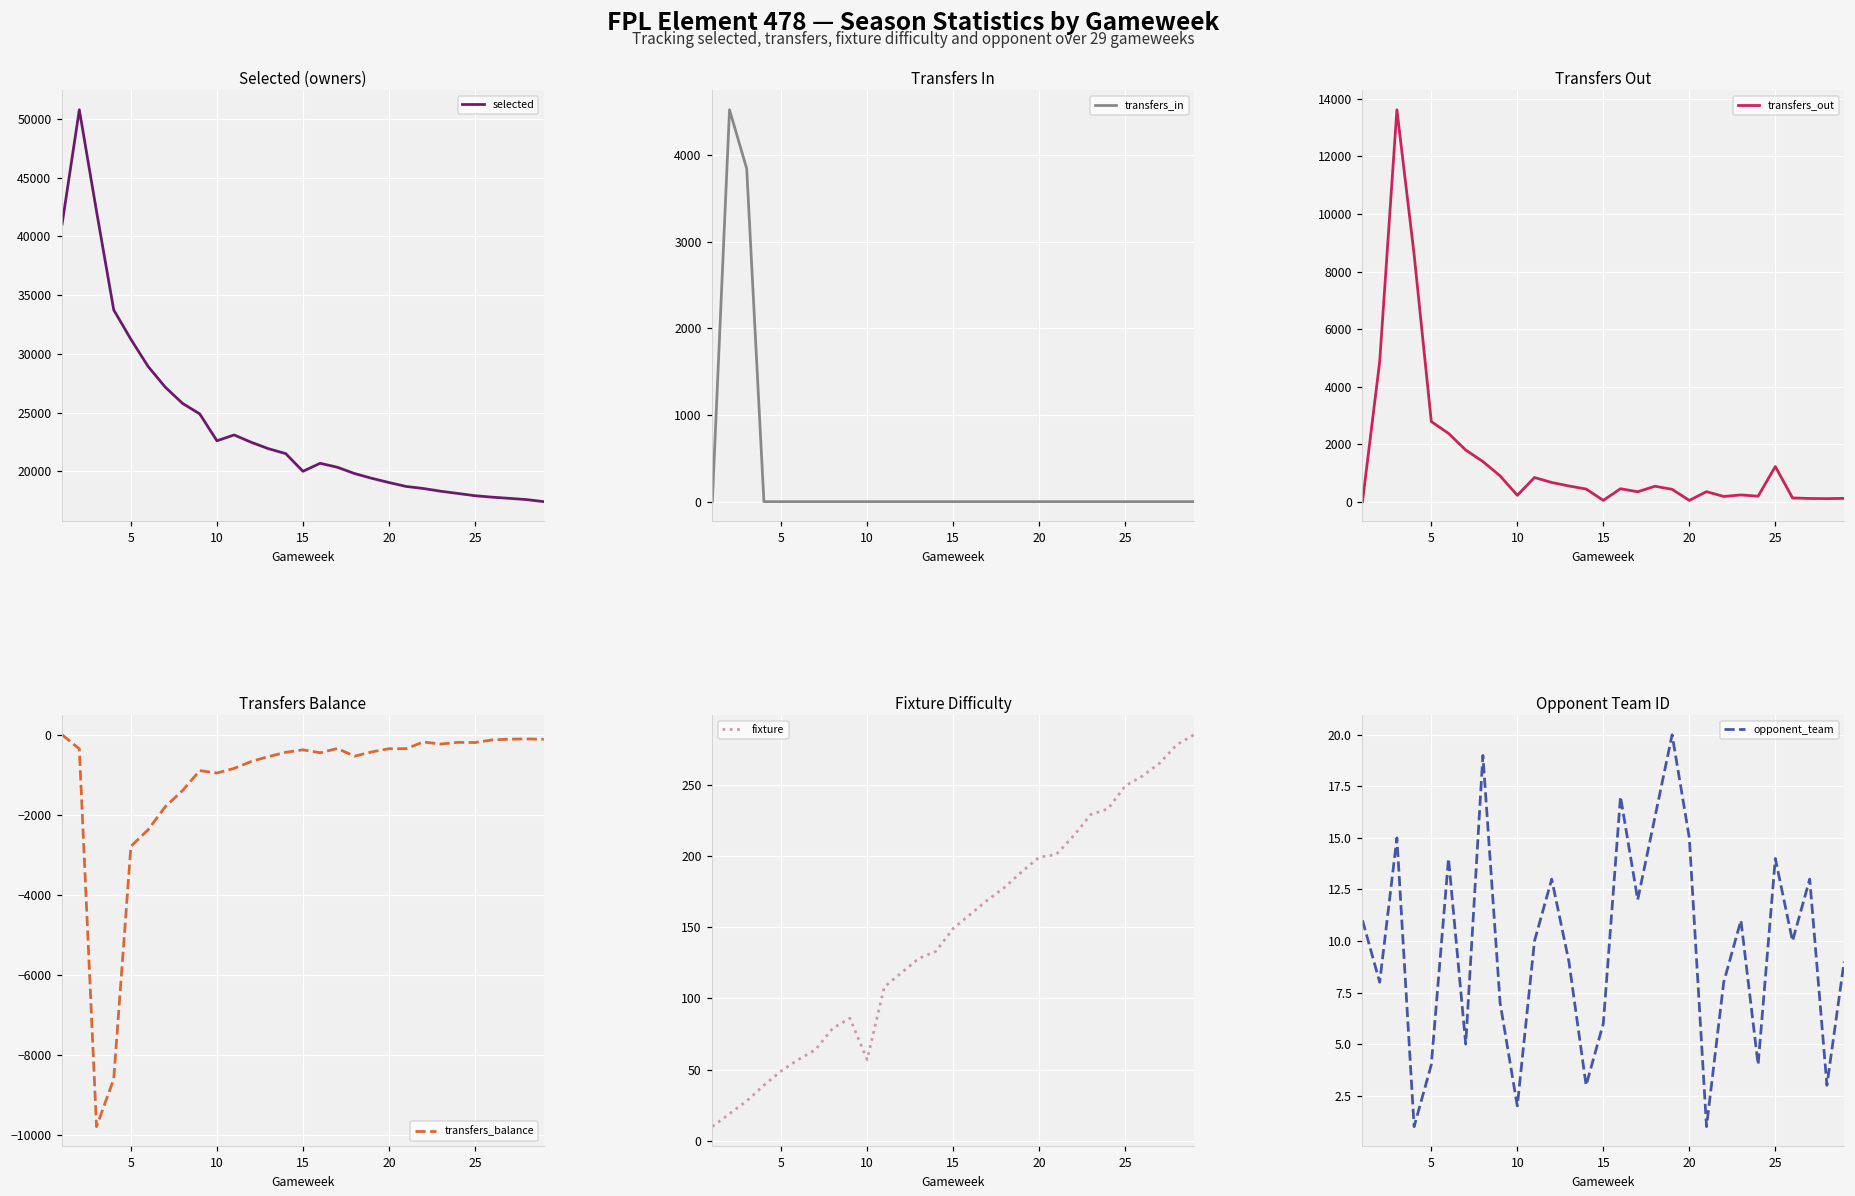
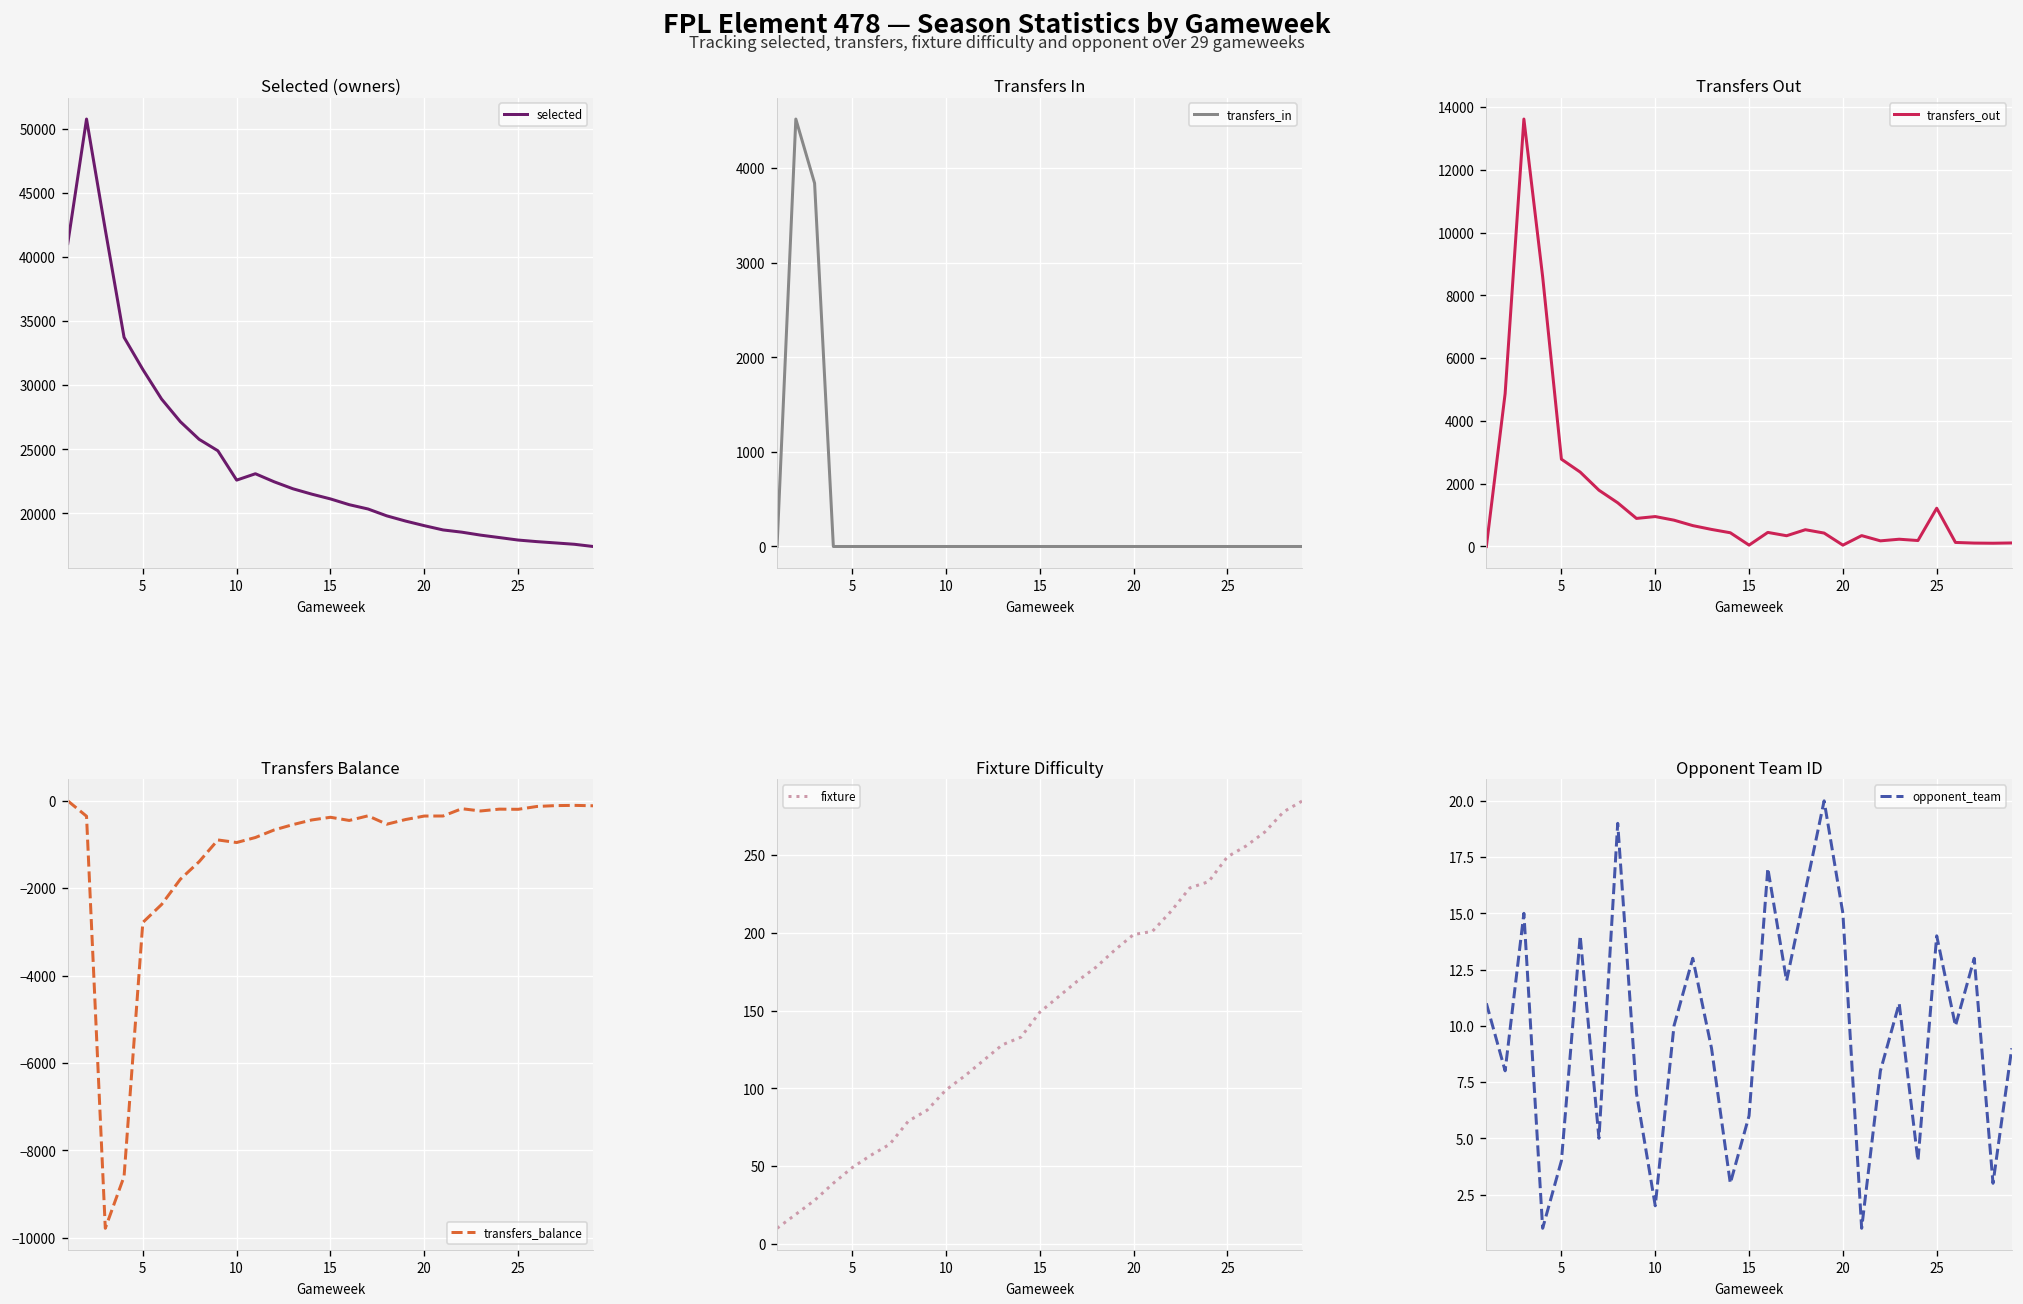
Selected (owners), 15: 20000 -> 21100
Transfers Out, 10: 200 -> 1000
Fixture Difficulty, 10: 57 -> 99
